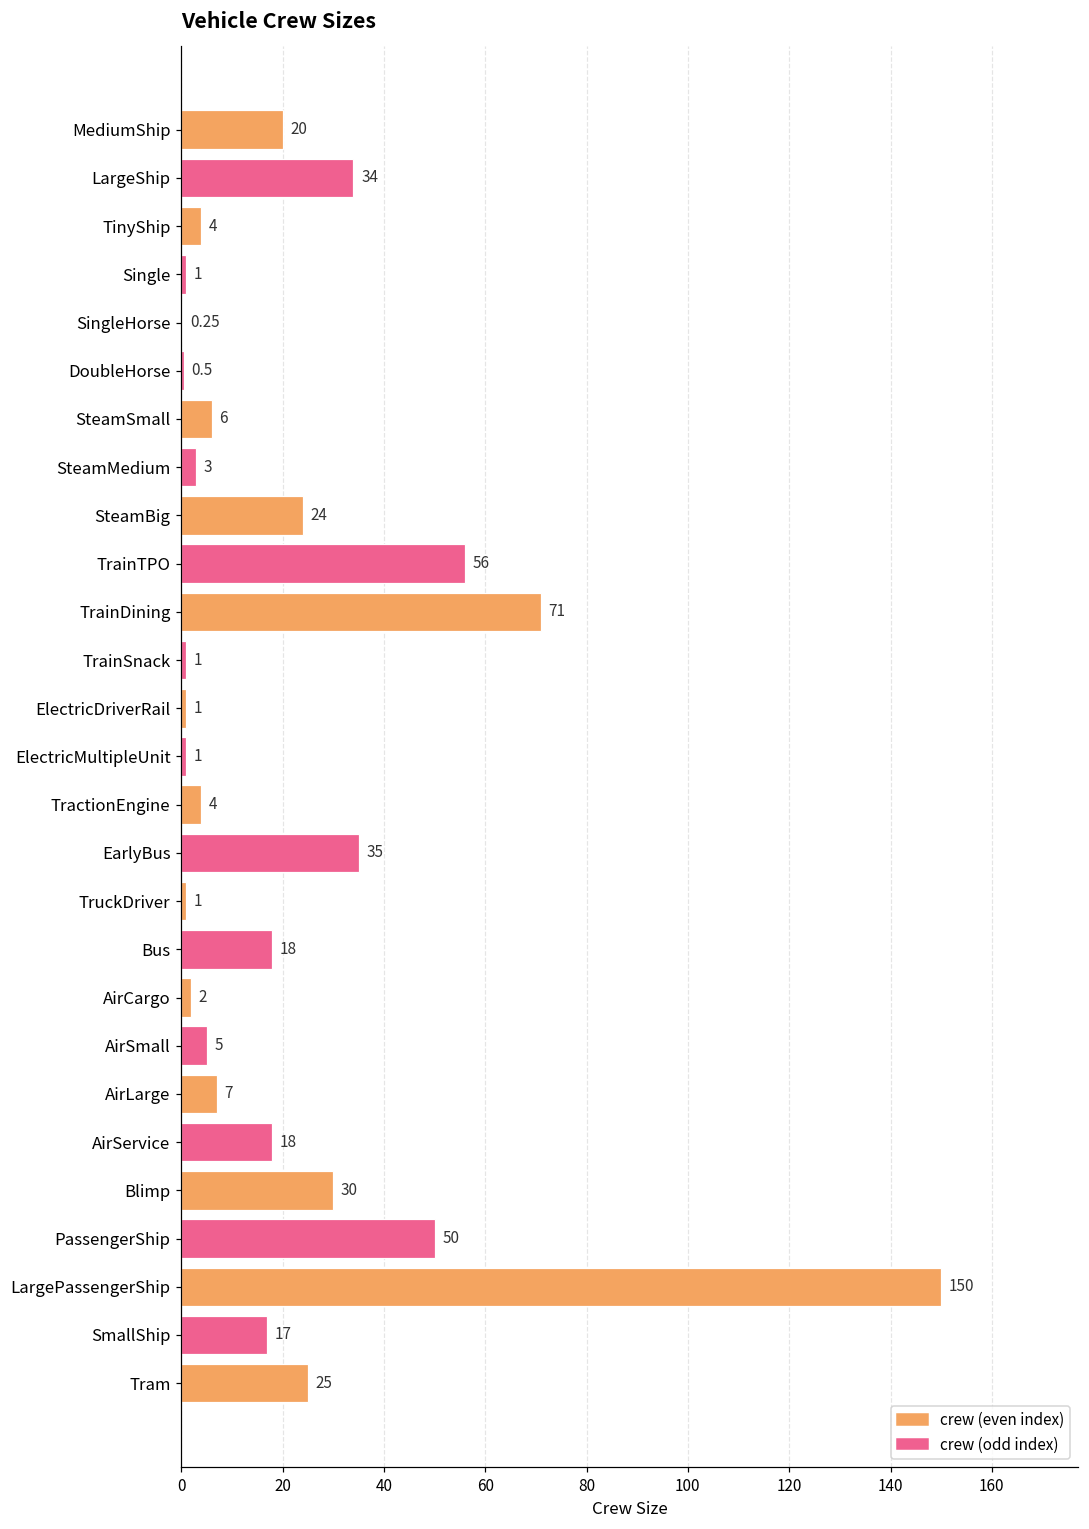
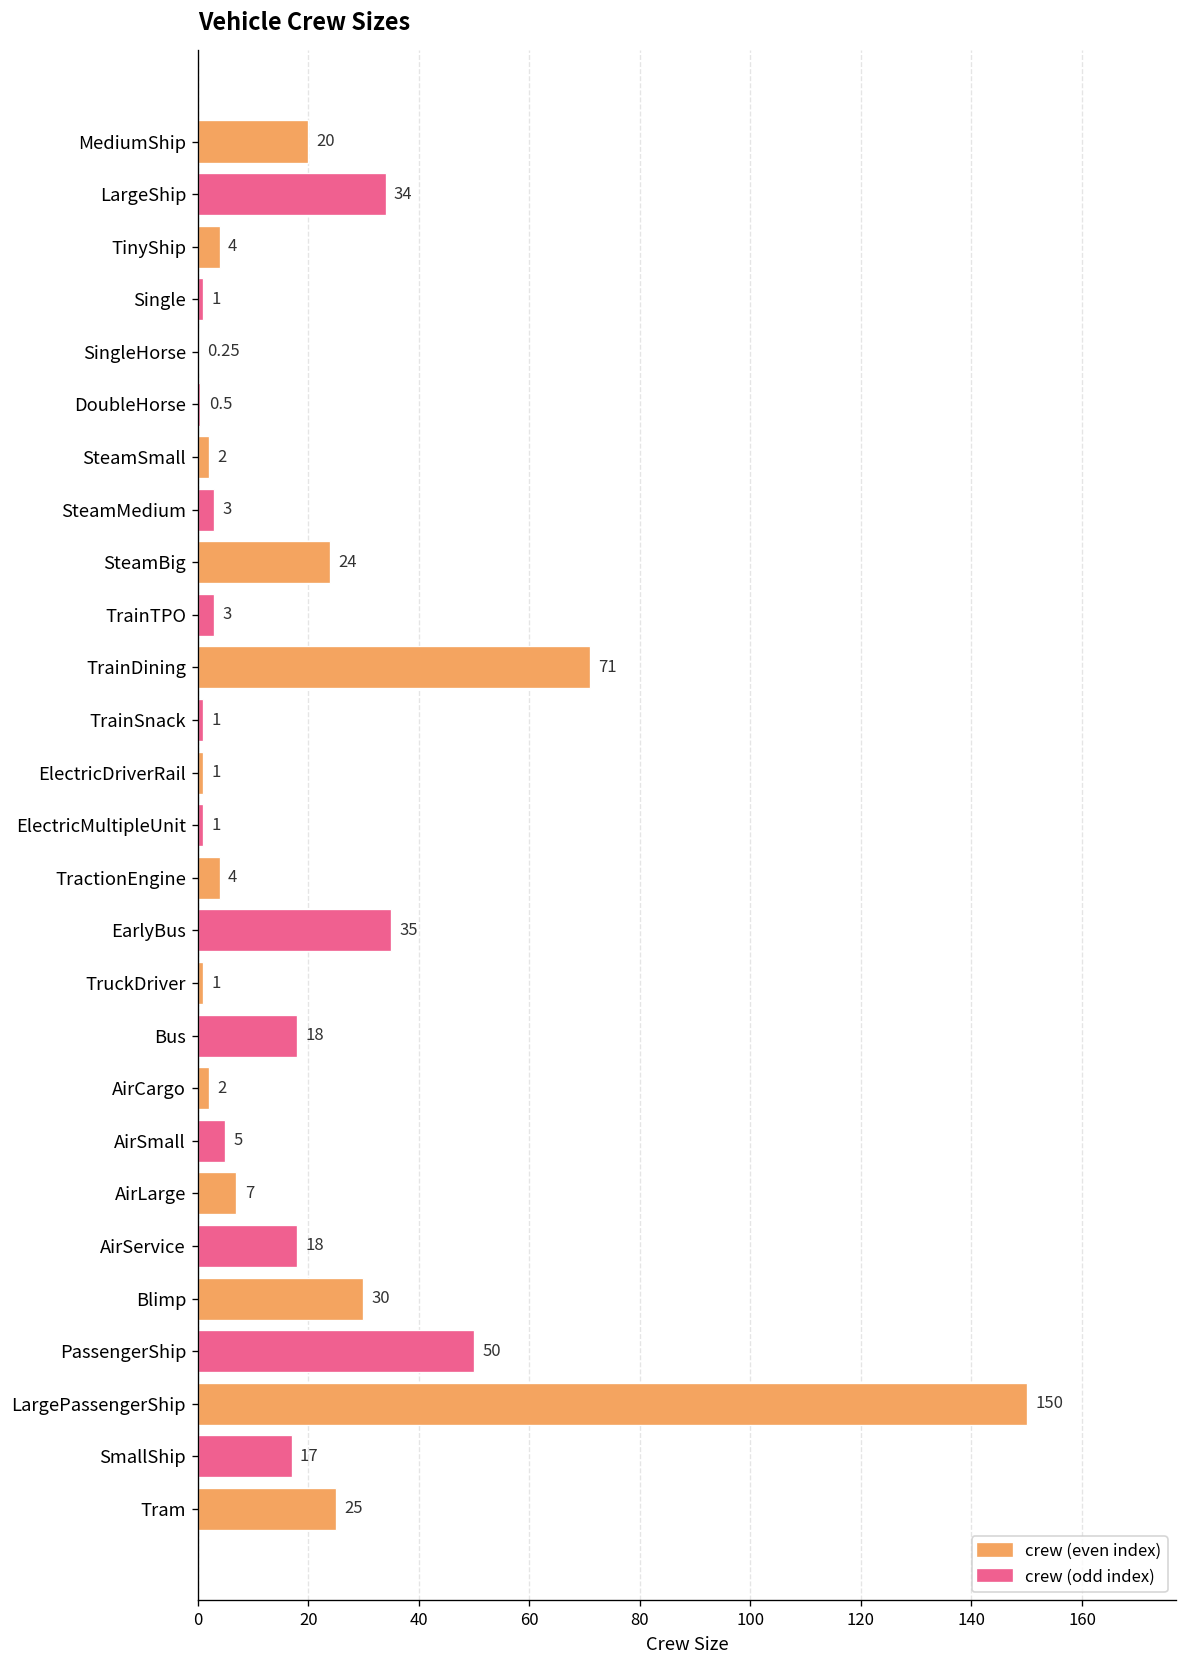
SteamSmall: 6 -> 2
TrainTPO: 56 -> 3
